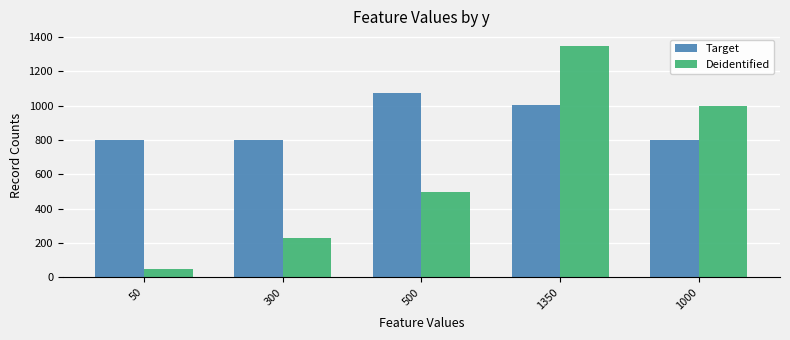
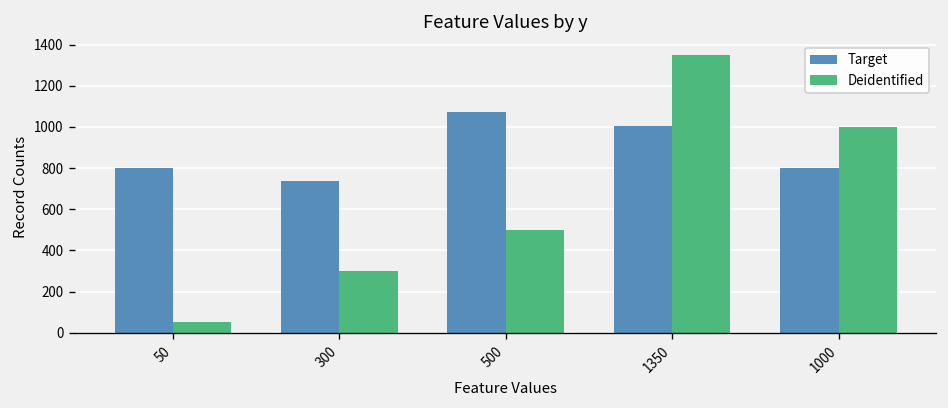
Target, 300: 800 -> 740
Deidentified, 300: 230 -> 300
